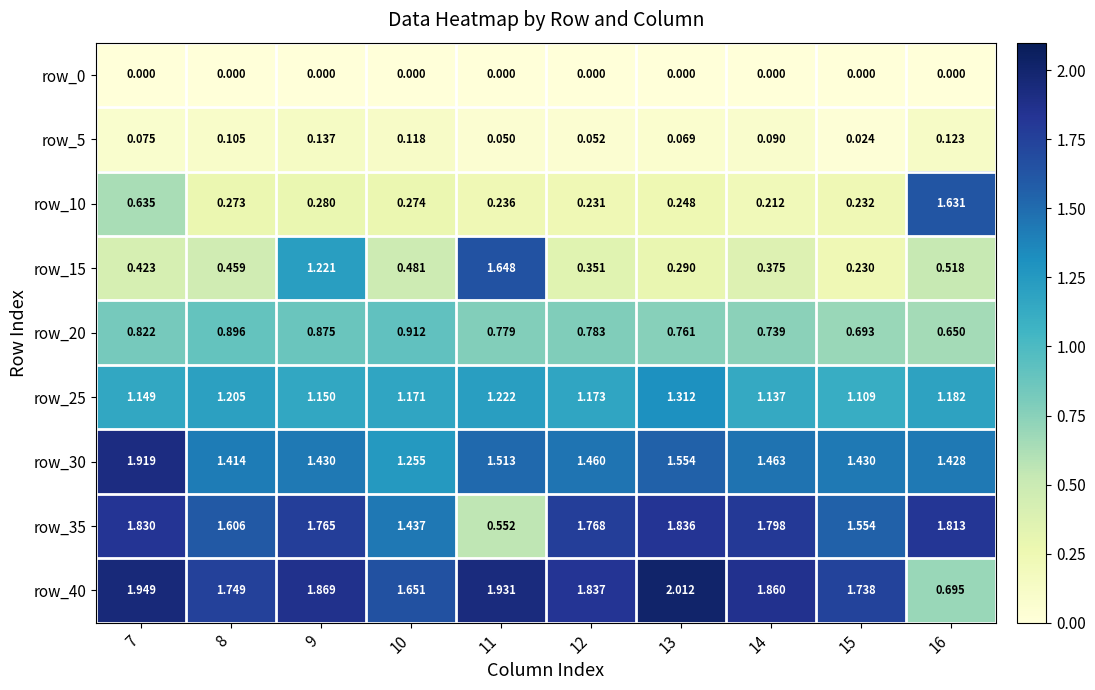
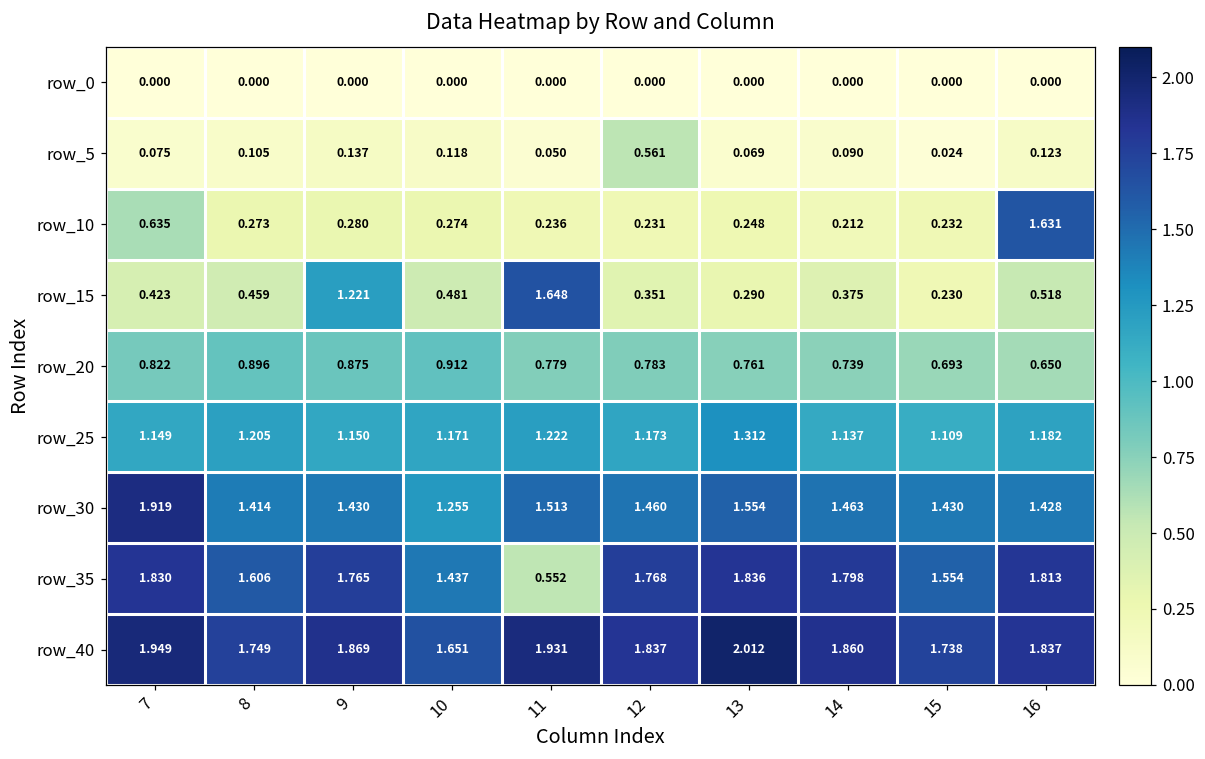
row_5, 12: 0.052 -> 0.561
row_40, 16: 0.695 -> 1.837
